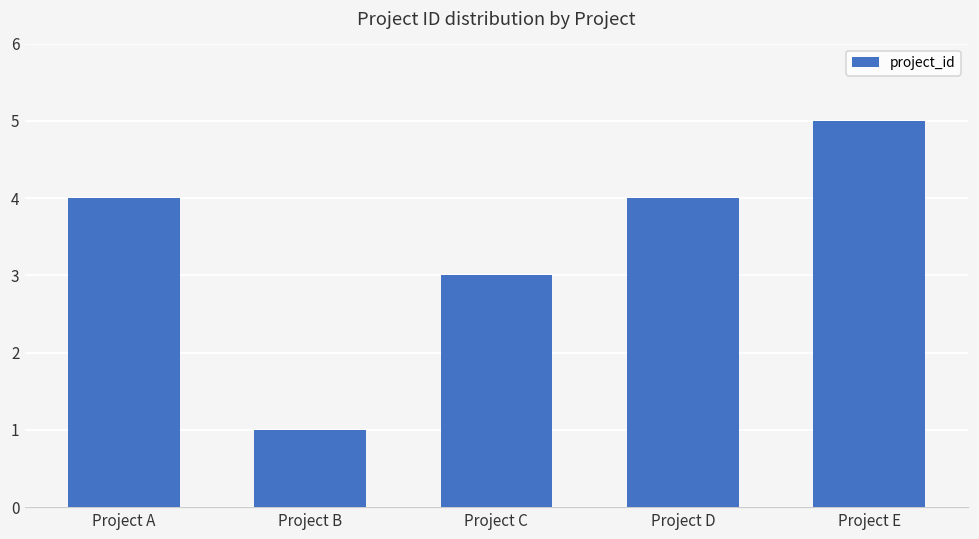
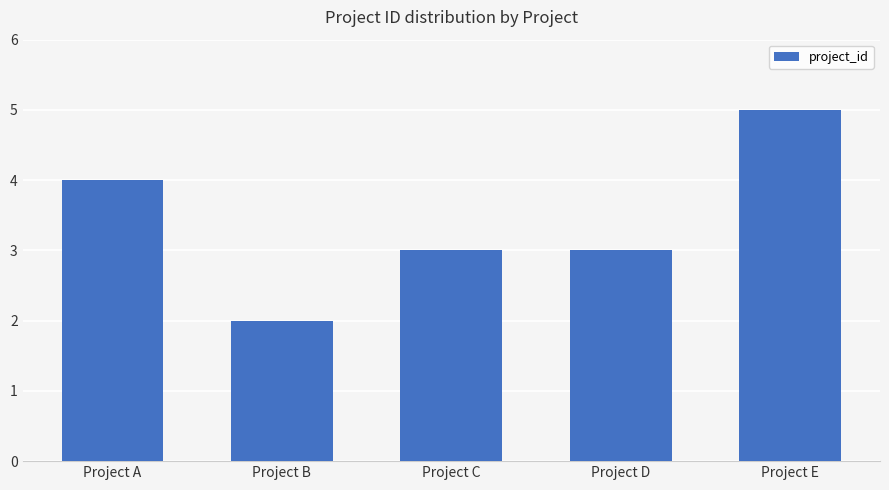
Project B: 1 -> 2
Project D: 4 -> 3
